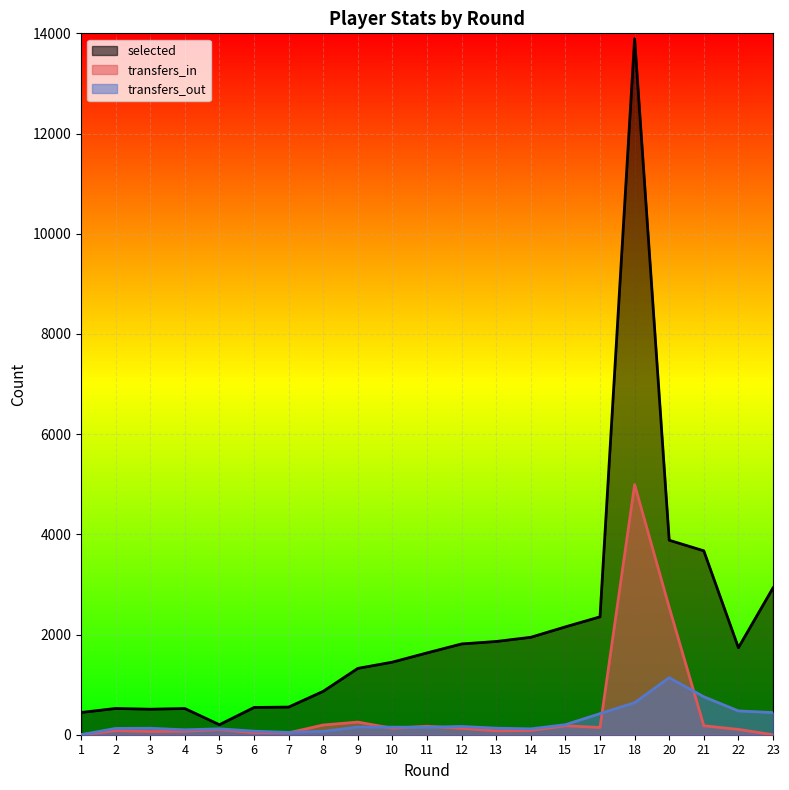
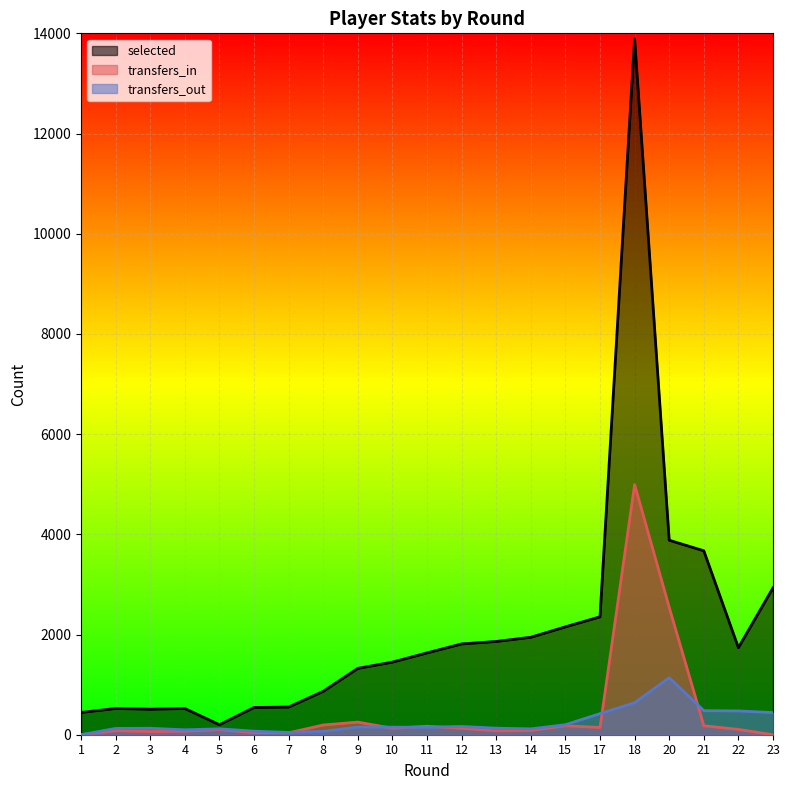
transfers_out, 21: 800 -> 500
